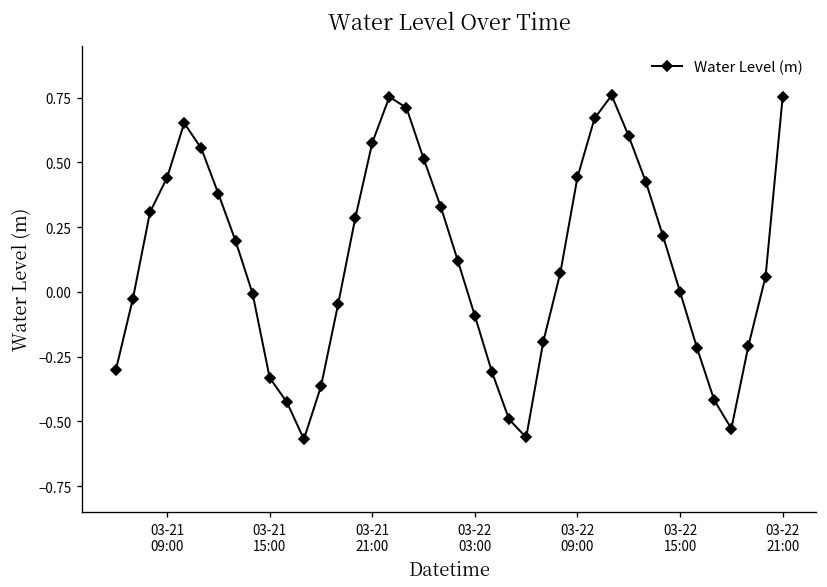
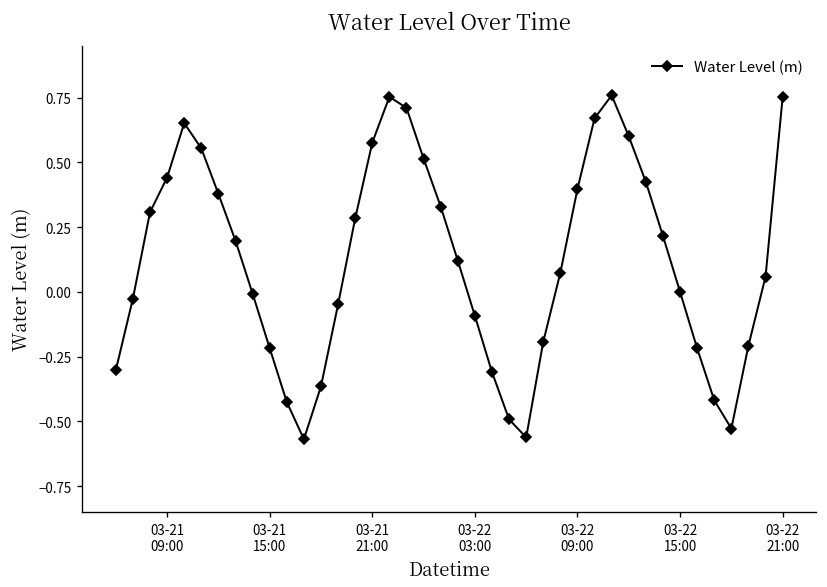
03-21 15:00: -0.33 -> -0.22
03-22 09:00: 0.44 -> 0.40
